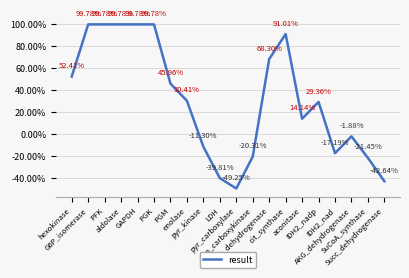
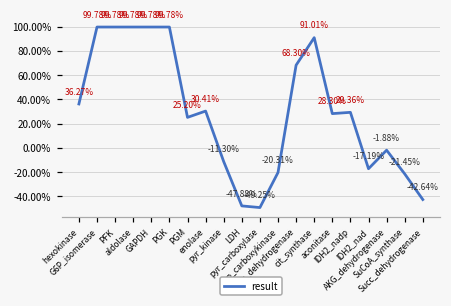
hexokinase: 52.41% -> 36.27%
PGM: 45.96% -> 25.20%
LDH: -39.81% -> -47.88%
aconitase: 14.14% -> 28.30%
